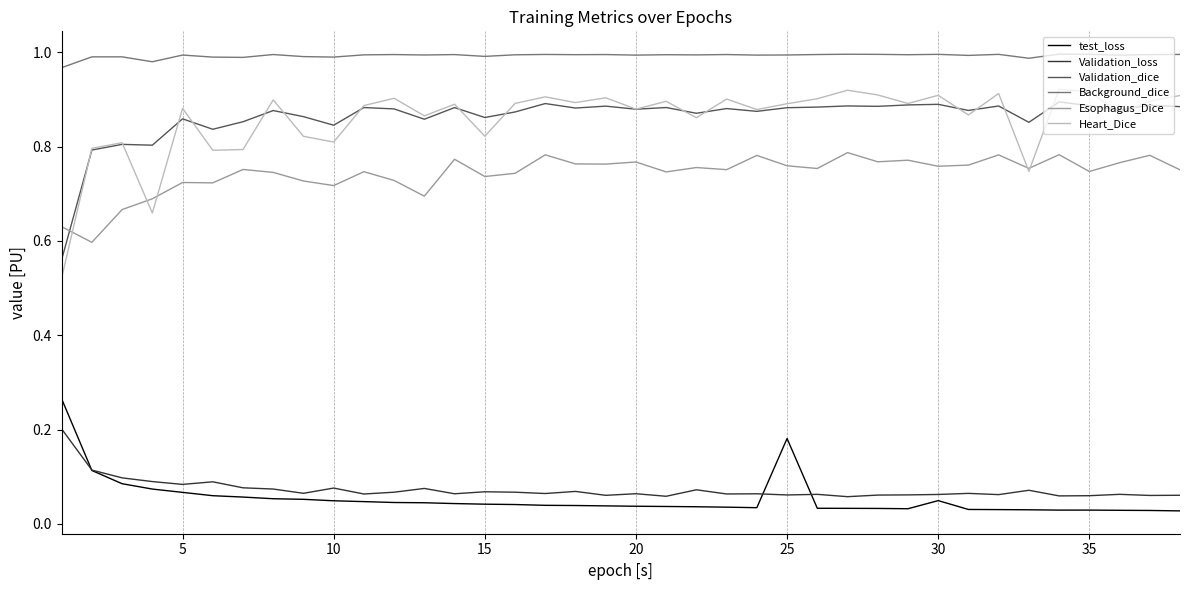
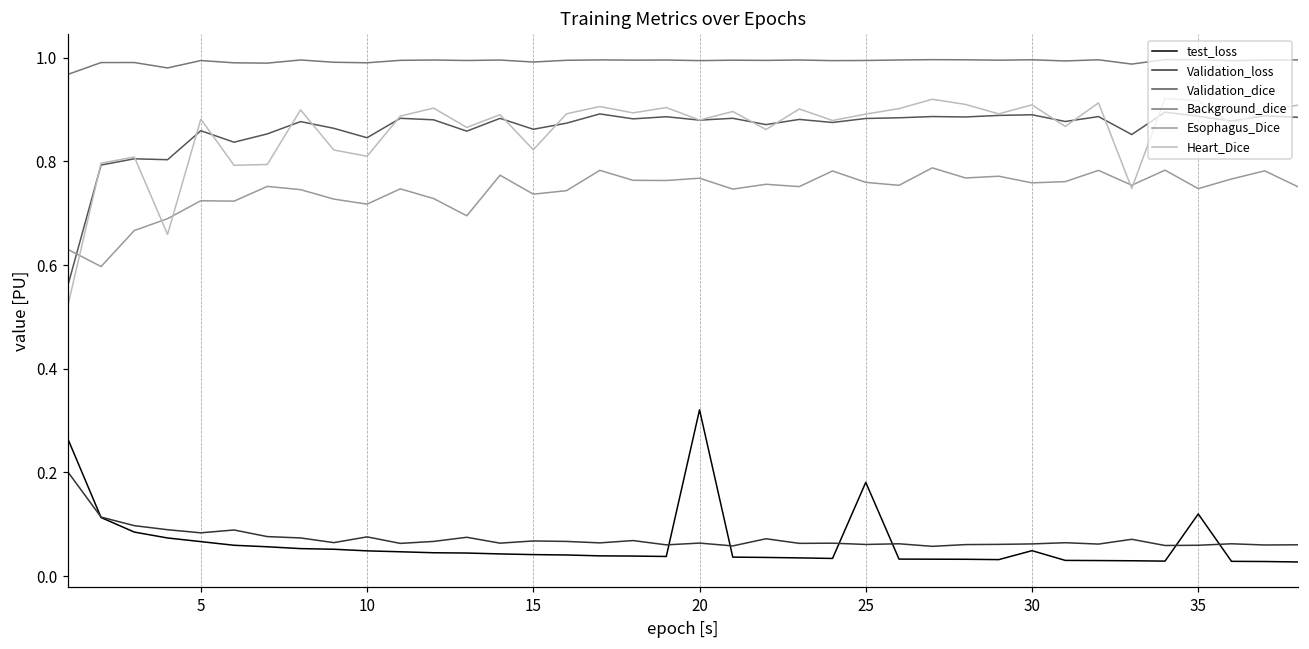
test_loss, 20: 0.04 -> 0.32
test_loss, 35: 0.03 -> 0.12
